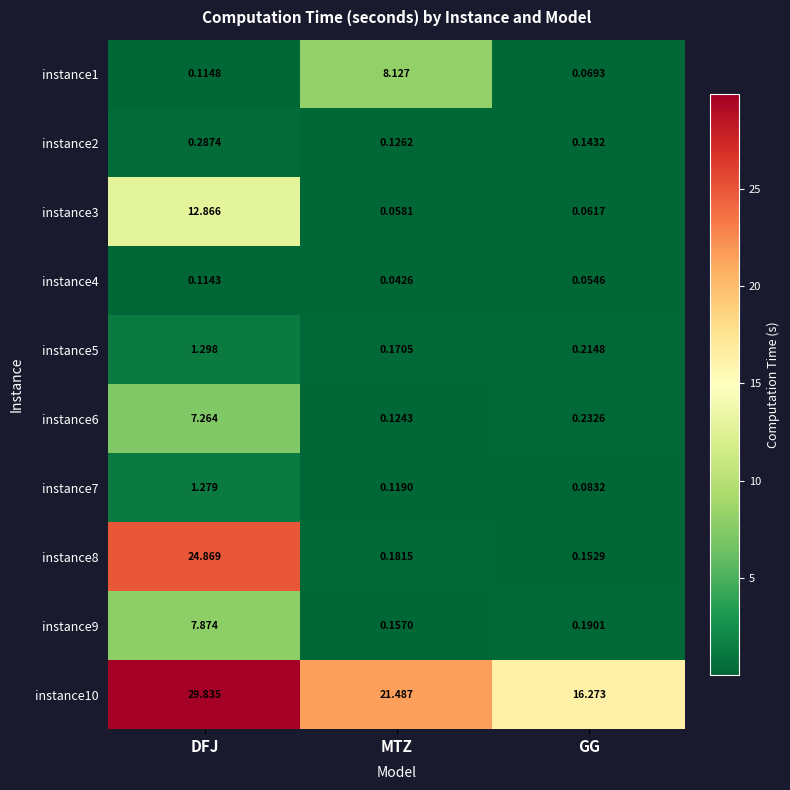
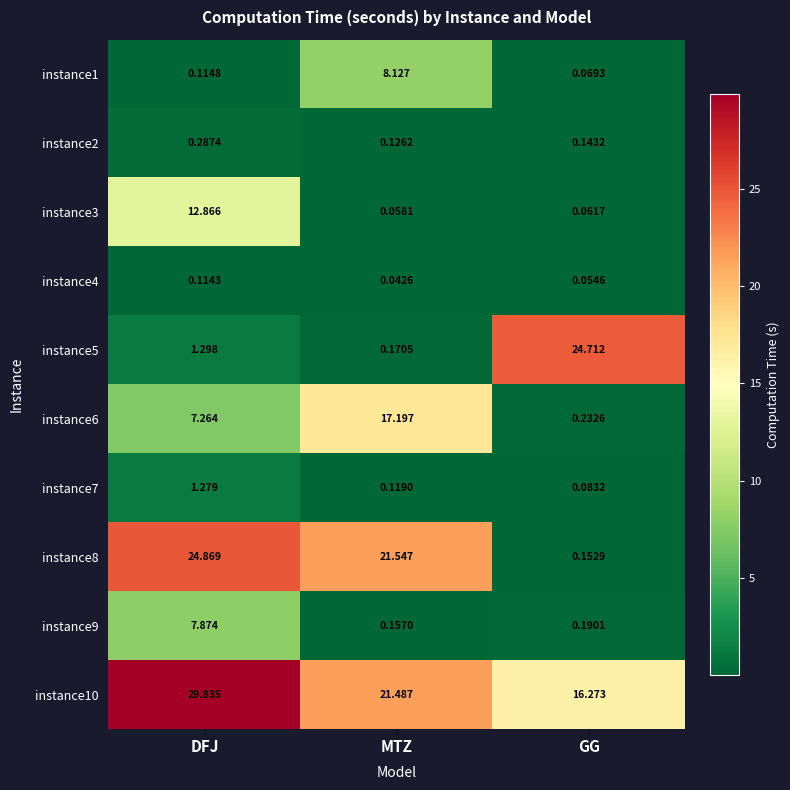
instance5, GG: 0.2148 -> 24.712
instance6, MTZ: 0.1243 -> 17.197
instance8, MTZ: 0.1815 -> 21.547
